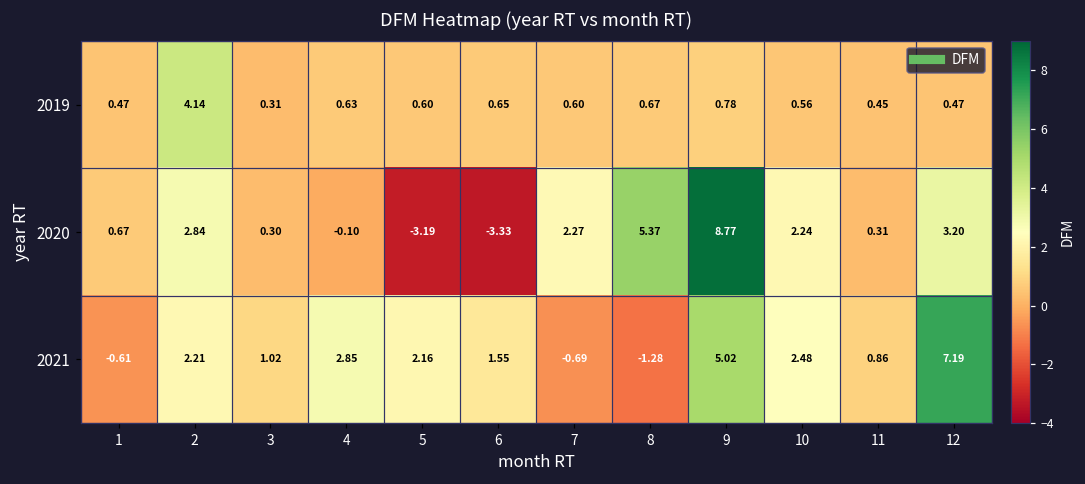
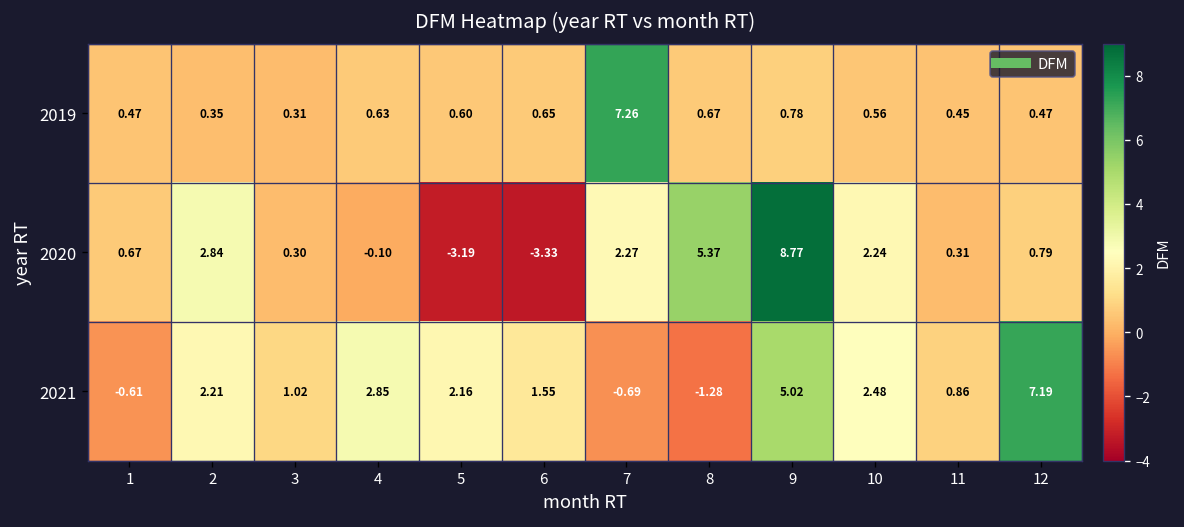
2019, 2: 4.14 -> 0.35
2019, 7: 0.60 -> 7.26
2020, 12: 3.20 -> 0.79
